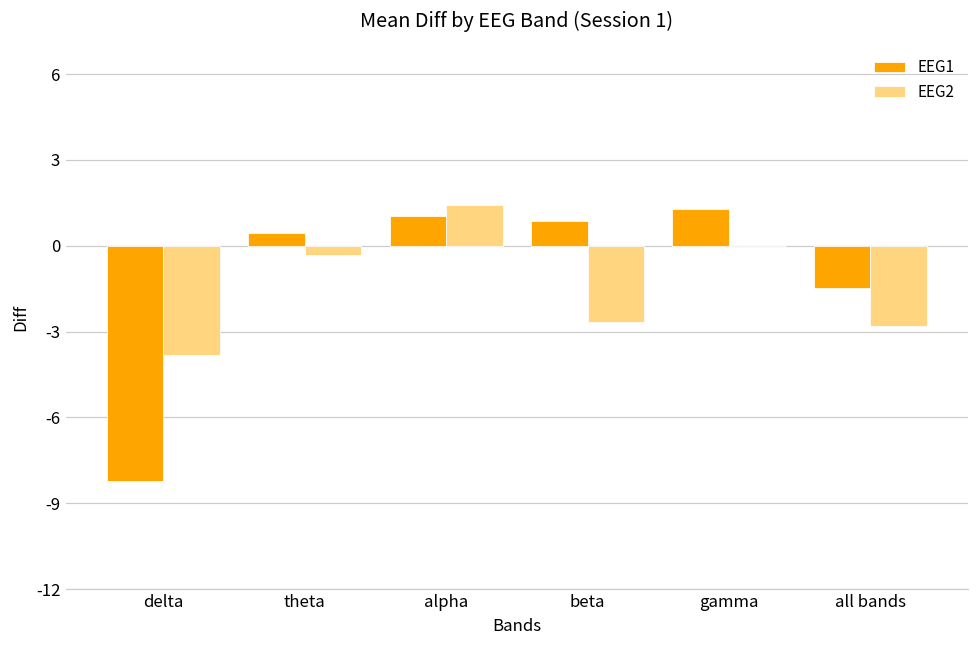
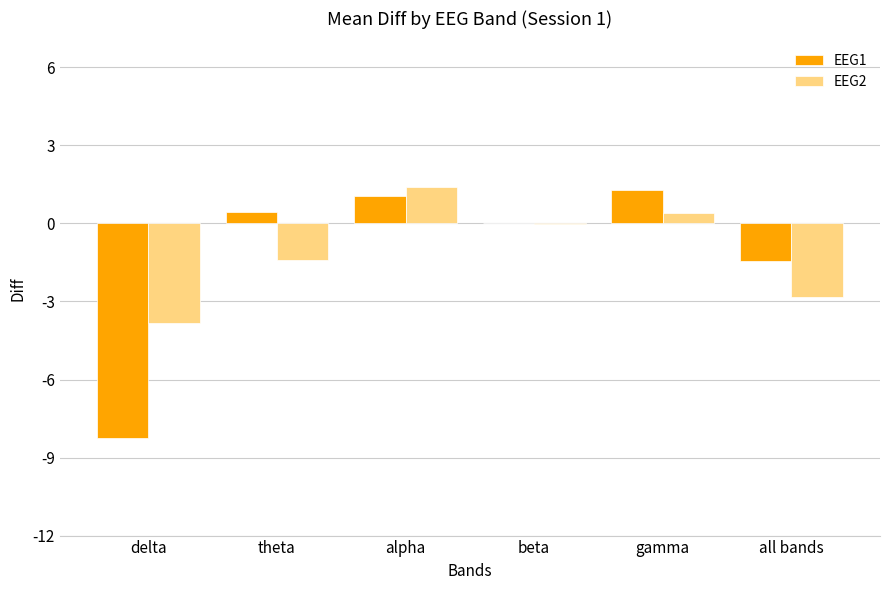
EEG2, theta: -0.3 -> -1.4
EEG1, beta: 0.9 -> 0.0
EEG2, beta: -2.7 -> 0.0
EEG2, gamma: 0.0 -> 0.4
